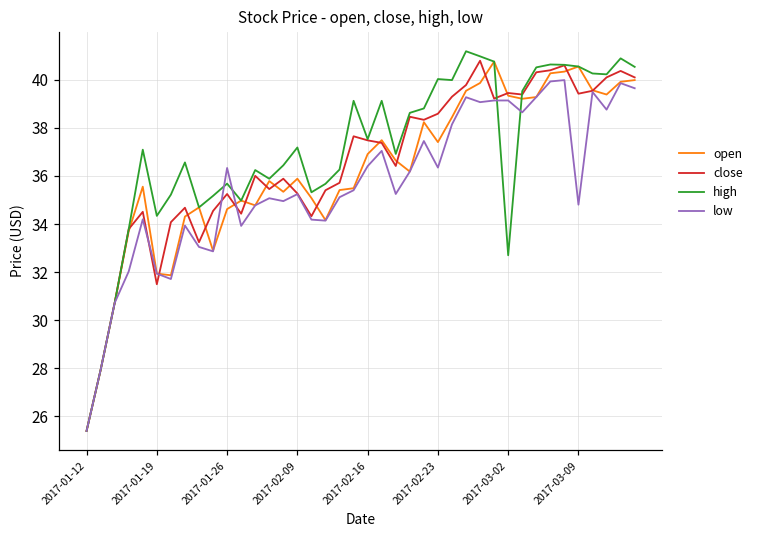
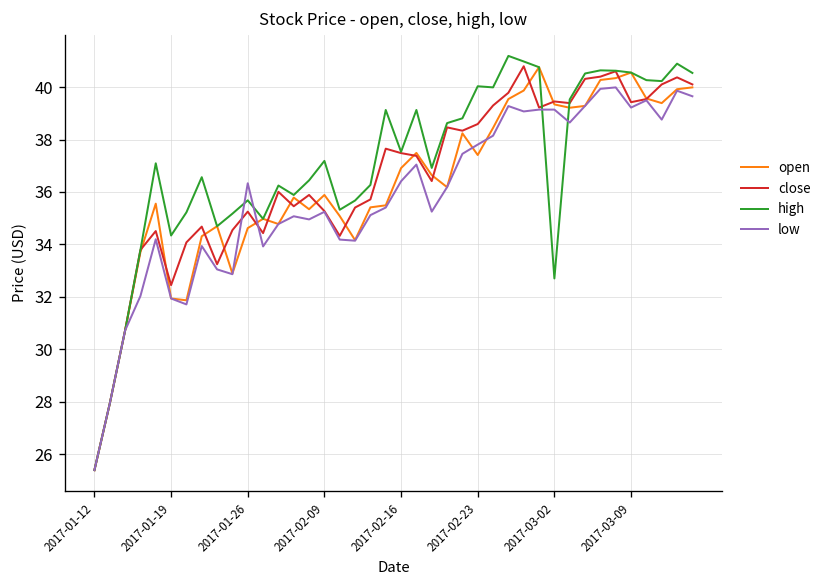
close, 2017-01-19: 31.5 -> 32.4
low, 2017-02-23: 36.4 -> 37.8
low, 2017-03-09: 34.8 -> 39.2
